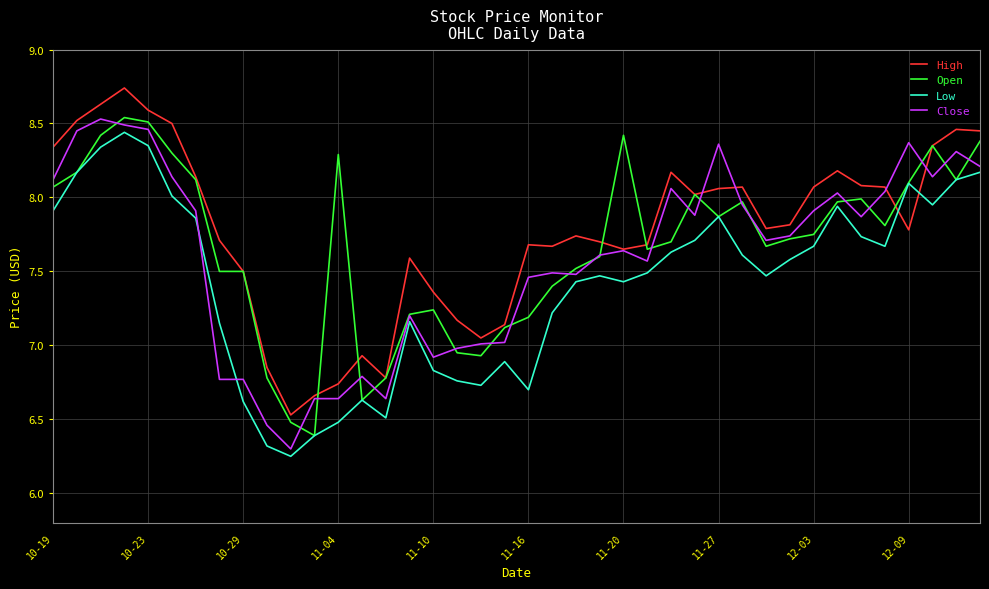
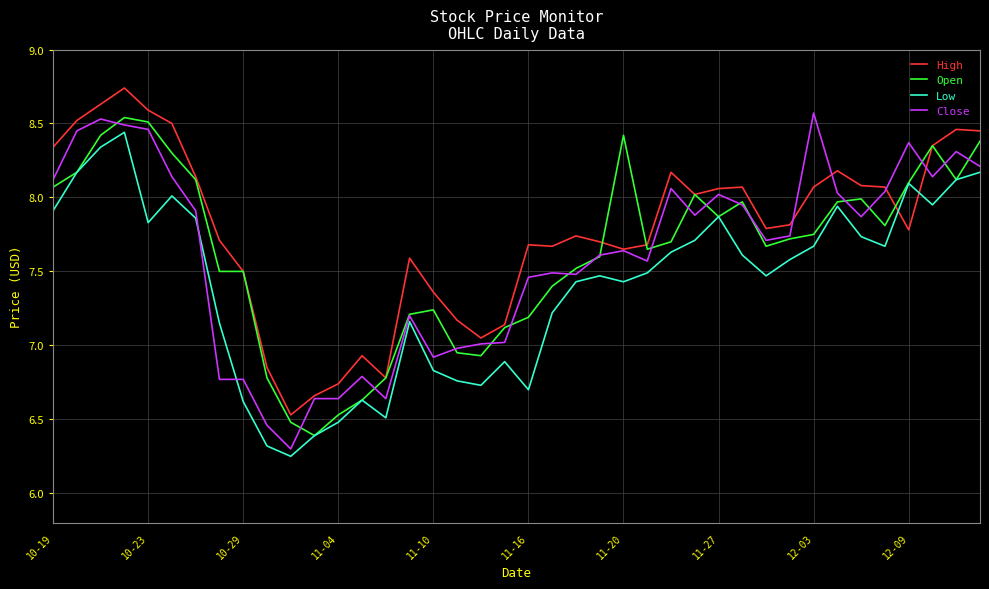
Low, 10-23: 8.35 -> 7.83
Open, 11-04: 8.29 -> 6.53
Close, 11-27: 8.36 -> 8.02
Close, 12-03: 7.91 -> 8.57
